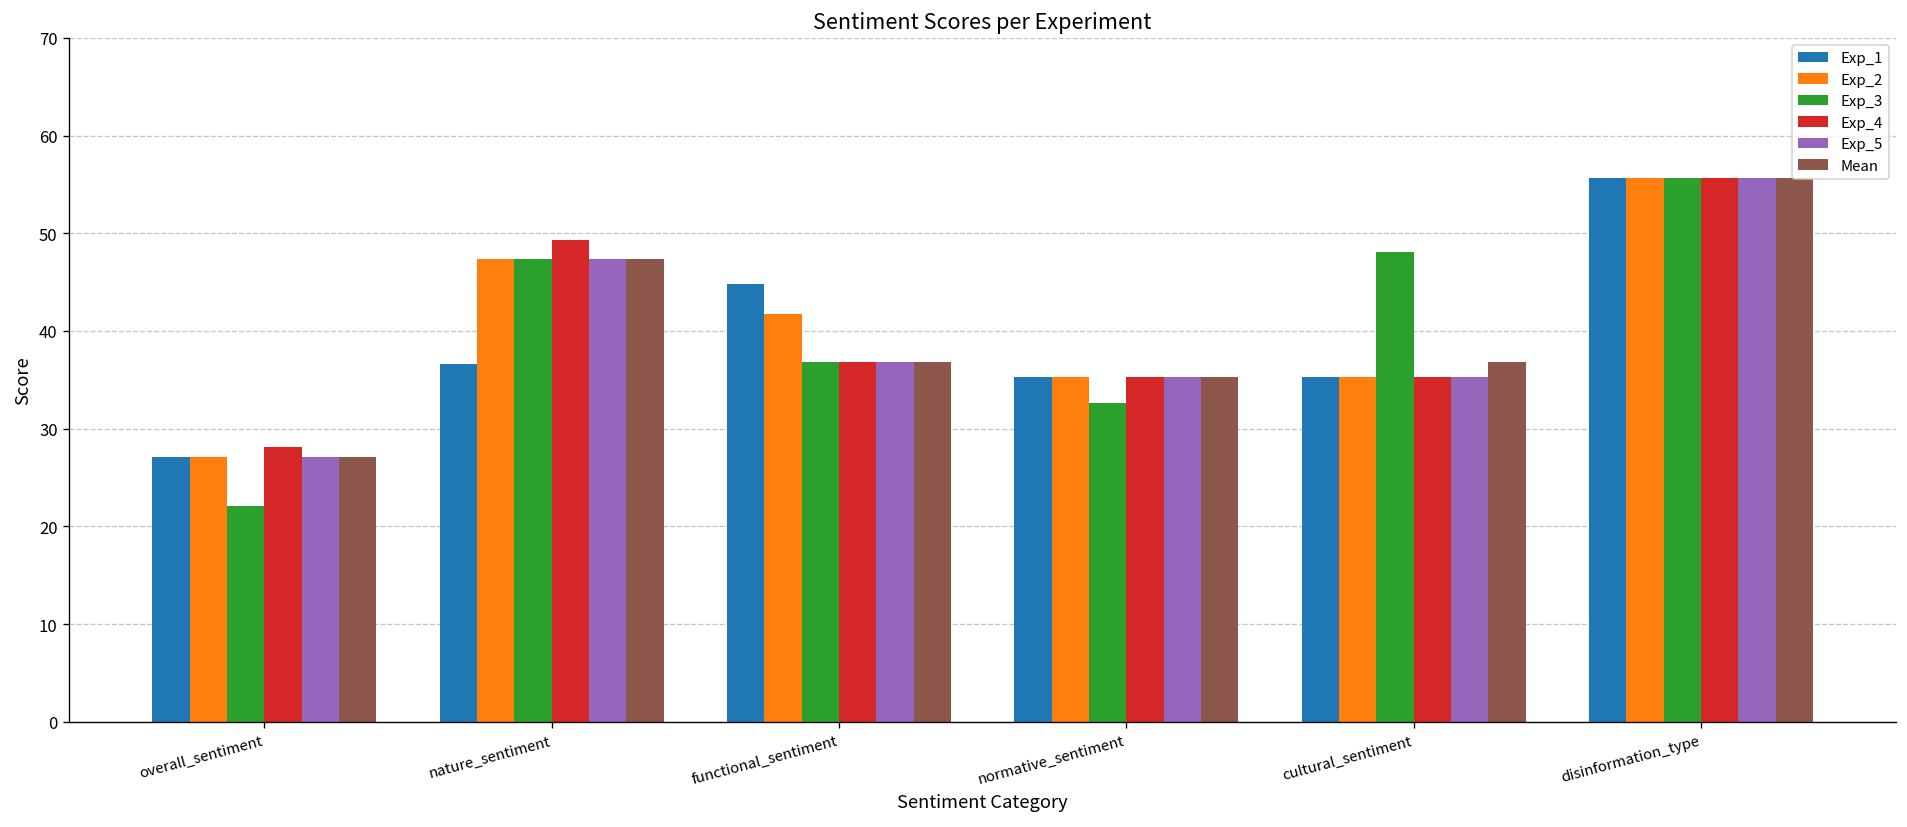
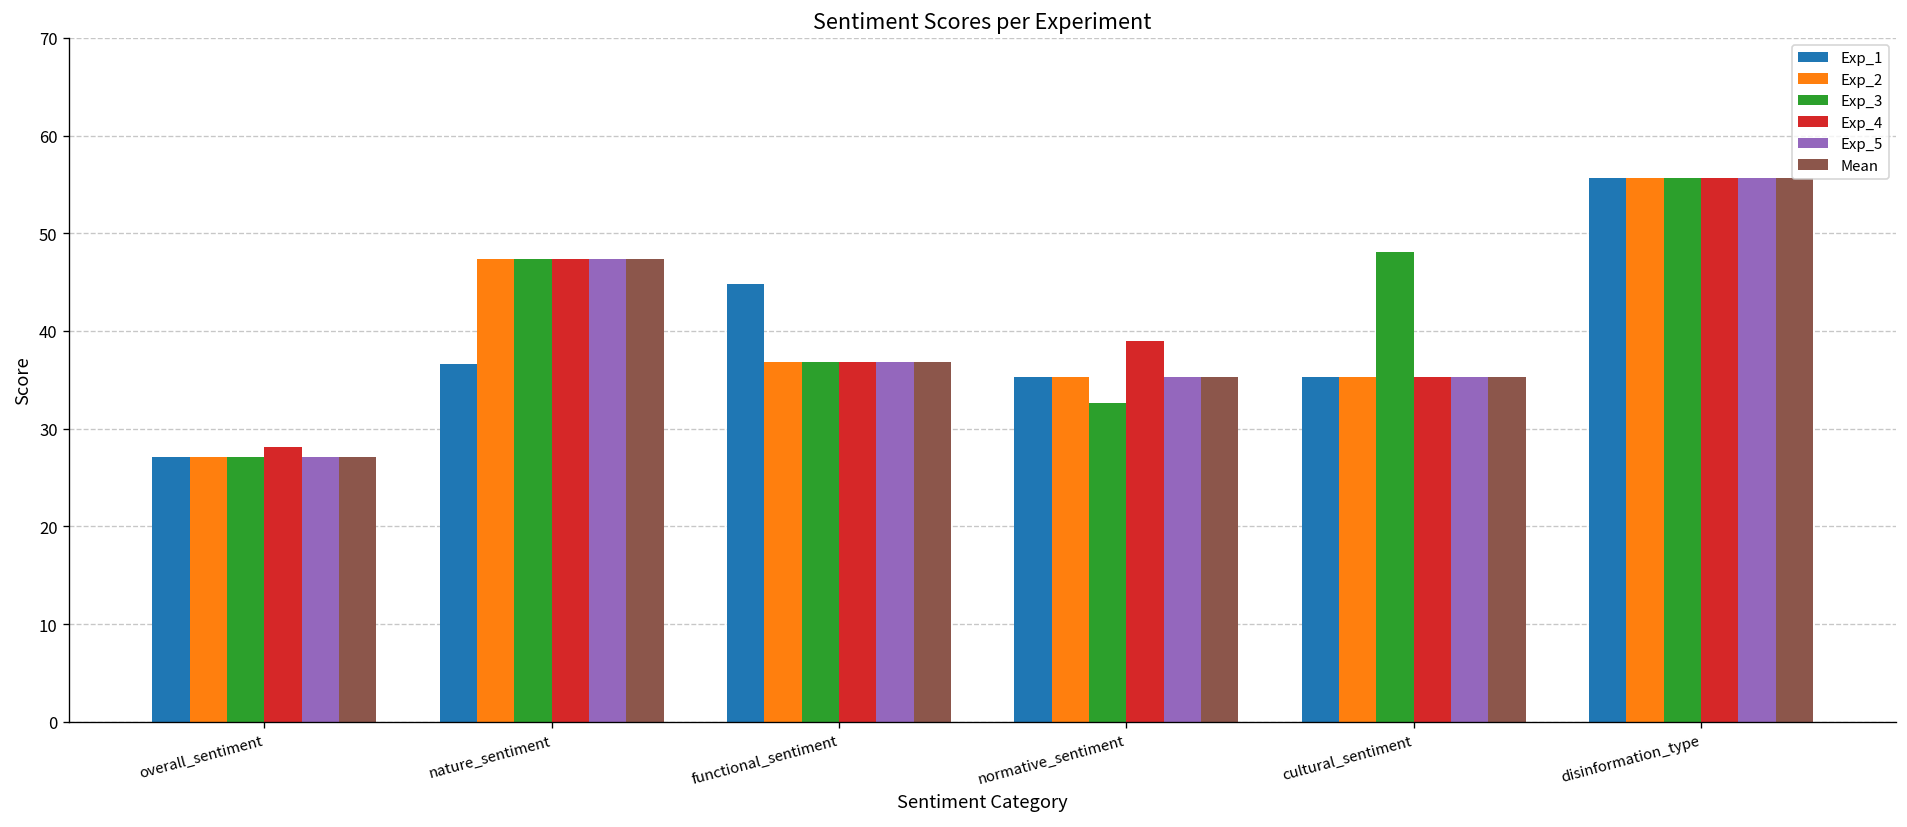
Exp_3, overall_sentiment: 22 -> 27
Exp_4, nature_sentiment: 49 -> 47
Exp_2, functional_sentiment: 42 -> 37
Exp_4, normative_sentiment: 35 -> 39
Mean, cultural_sentiment: 37 -> 35
